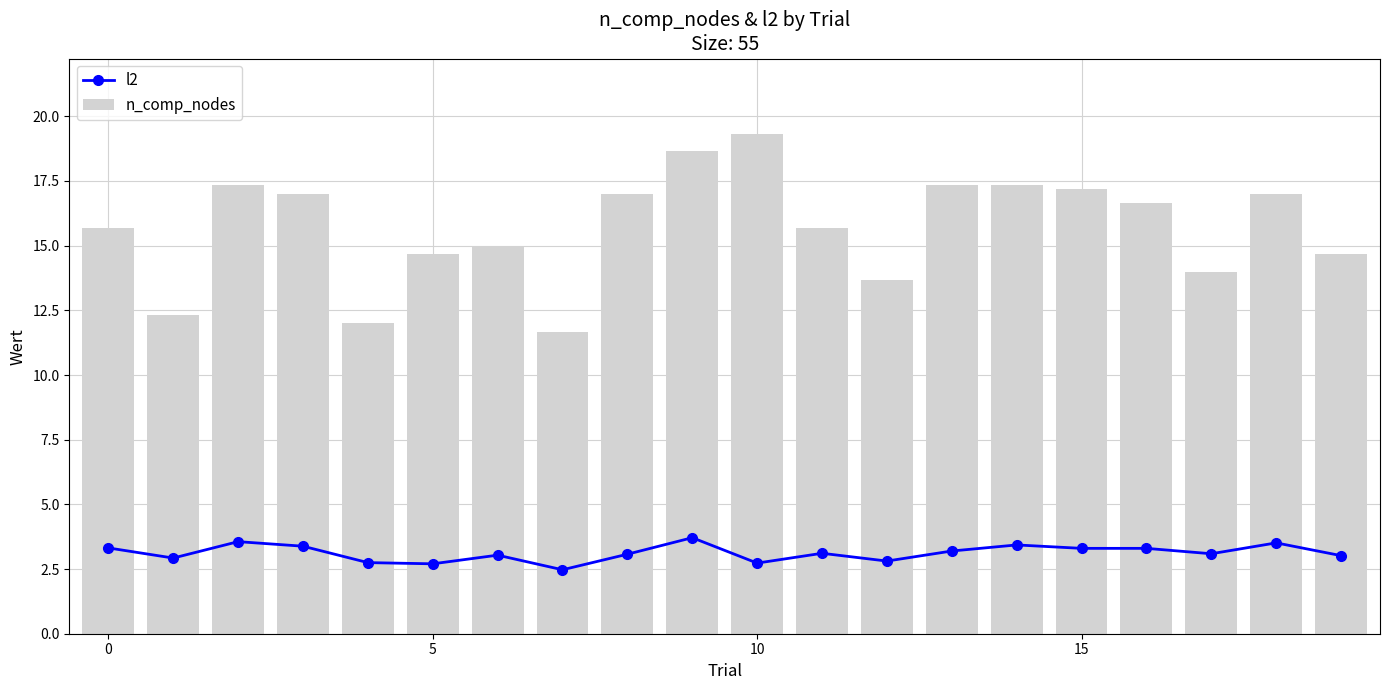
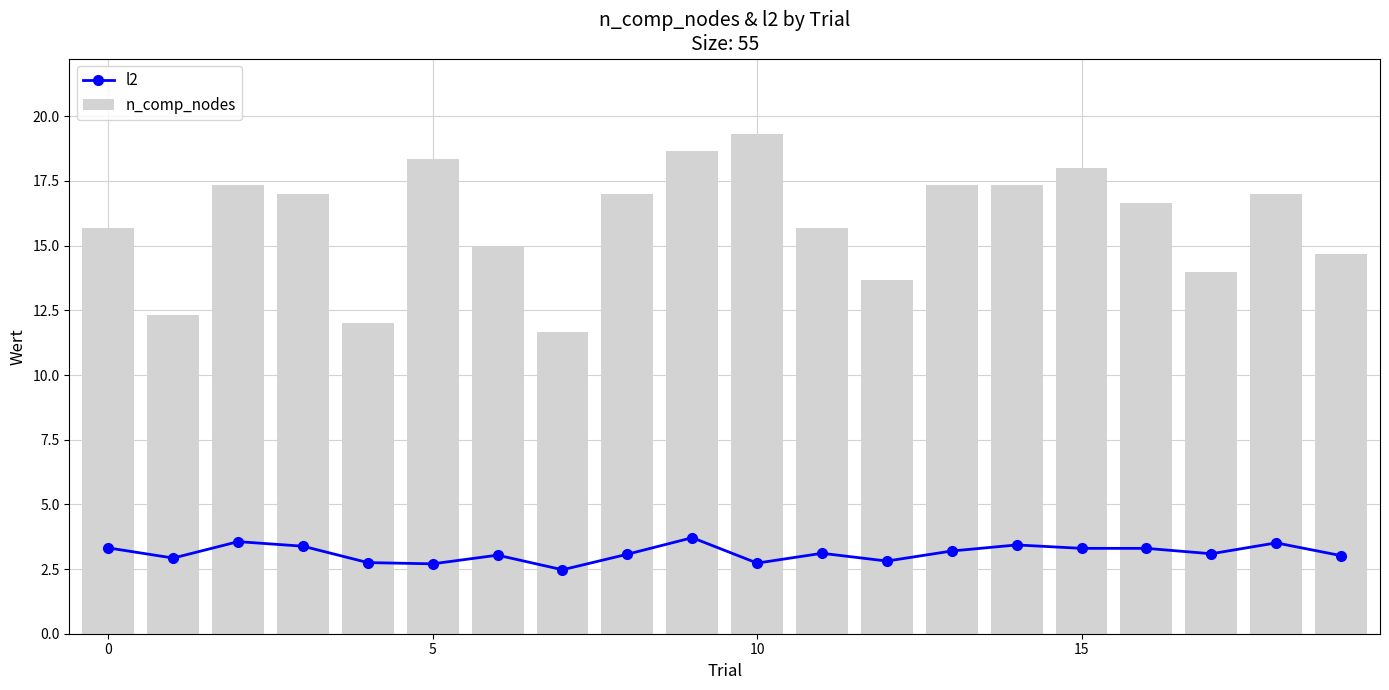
n_comp_nodes, 5: 14.7 -> 18.3
n_comp_nodes, 15: 17.2 -> 18.0
